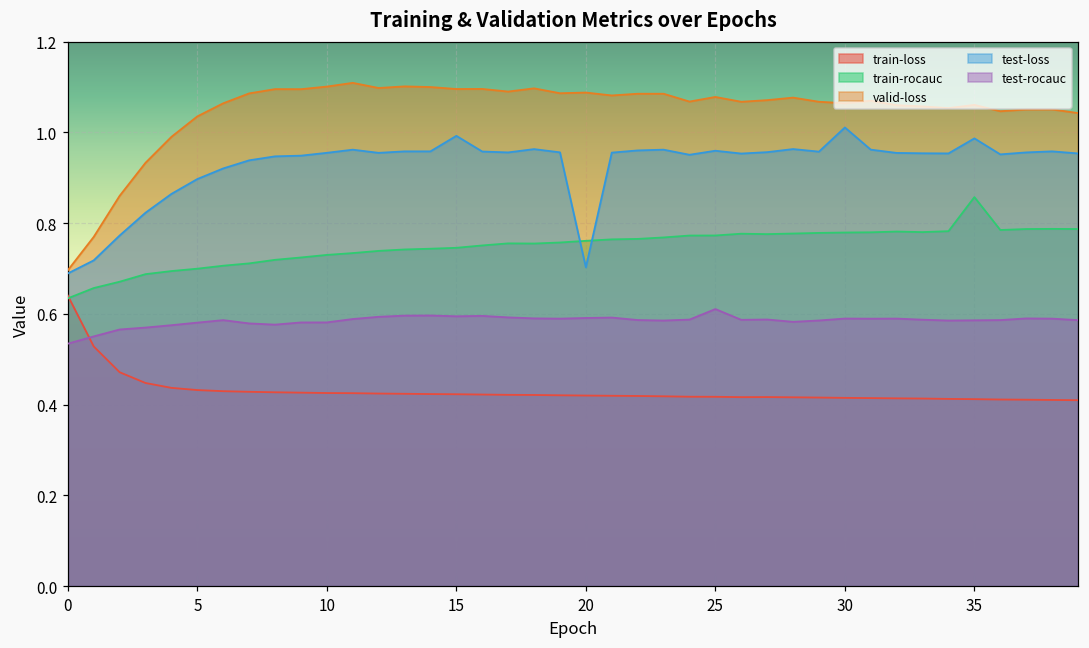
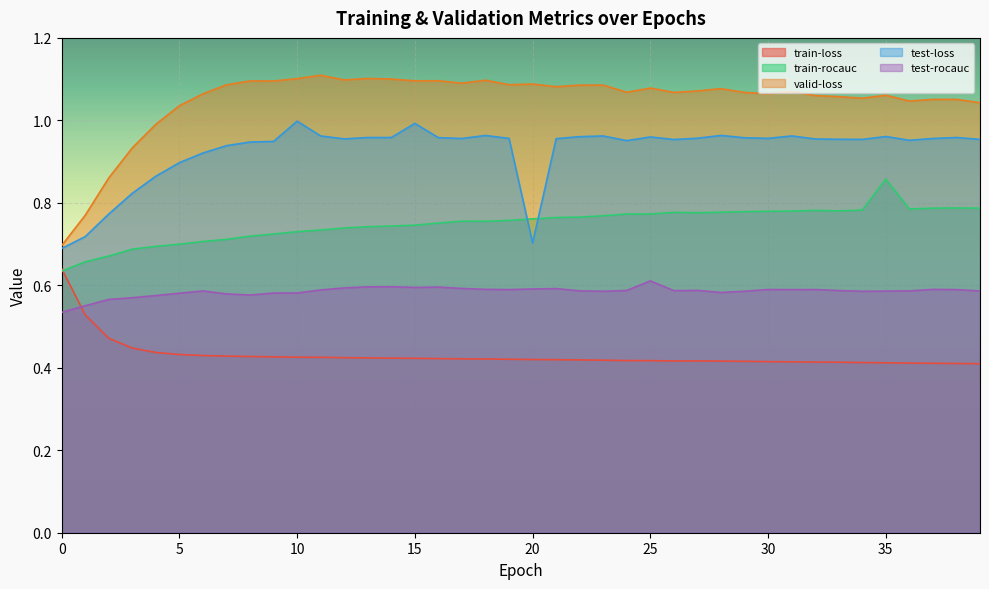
test-loss, 10: 0.96 -> 1.00
test-loss, 30: 1.01 -> 0.96
test-loss, 35: 0.99 -> 0.96
